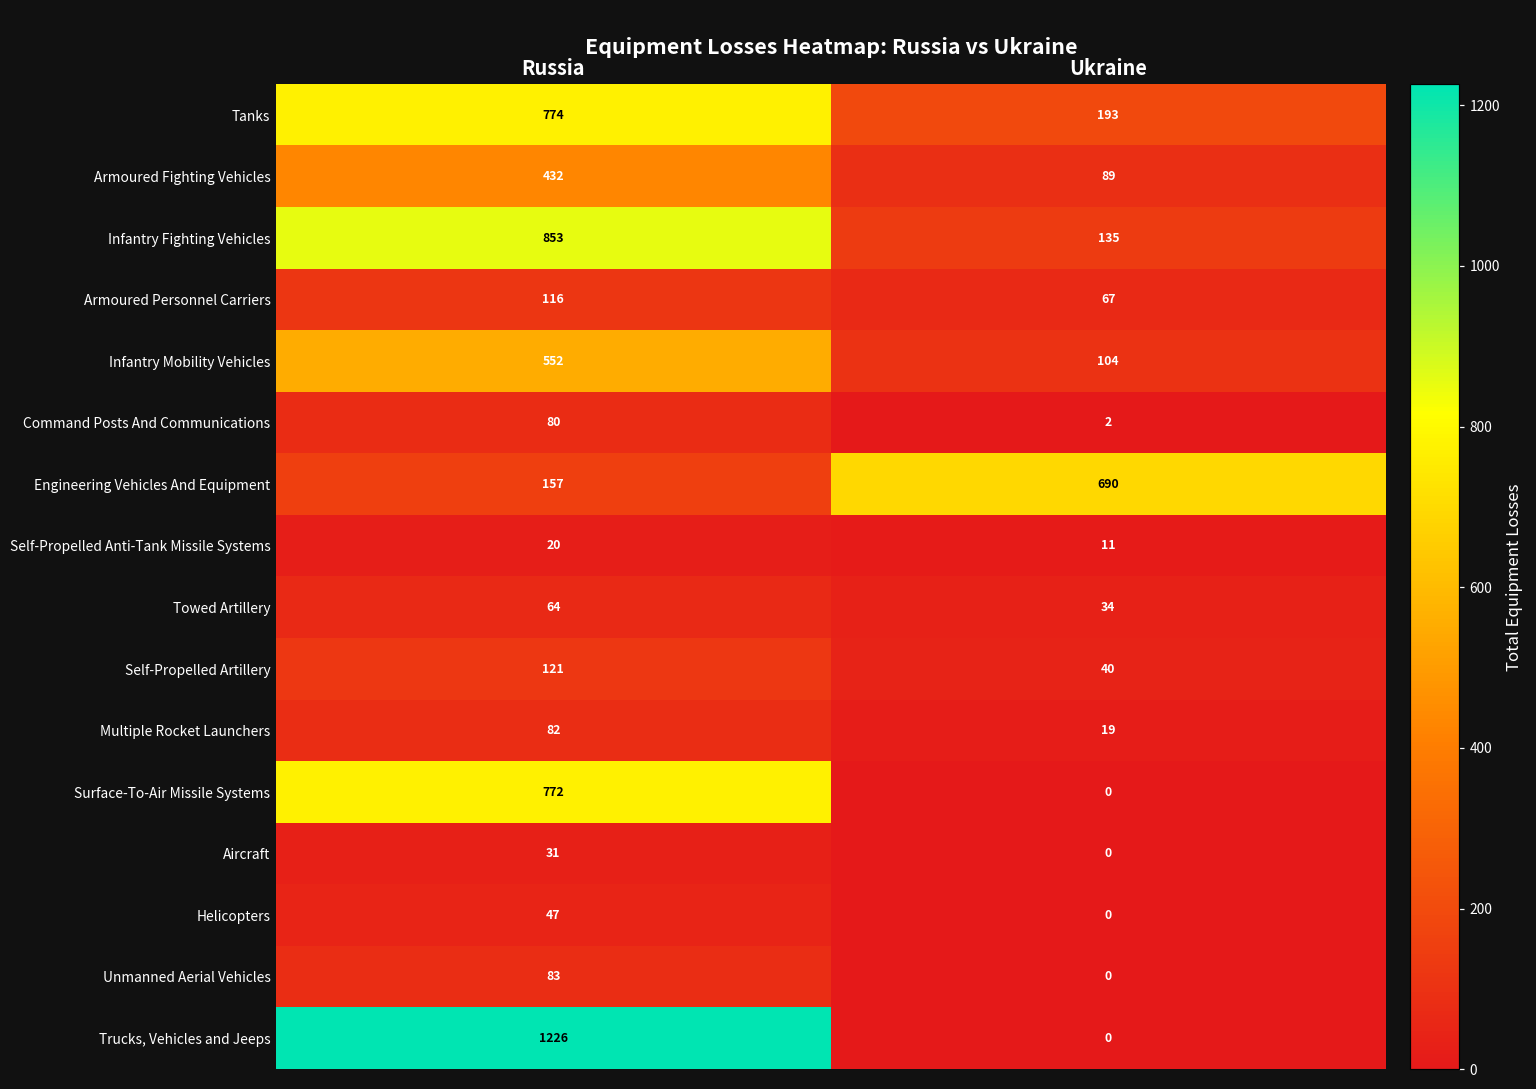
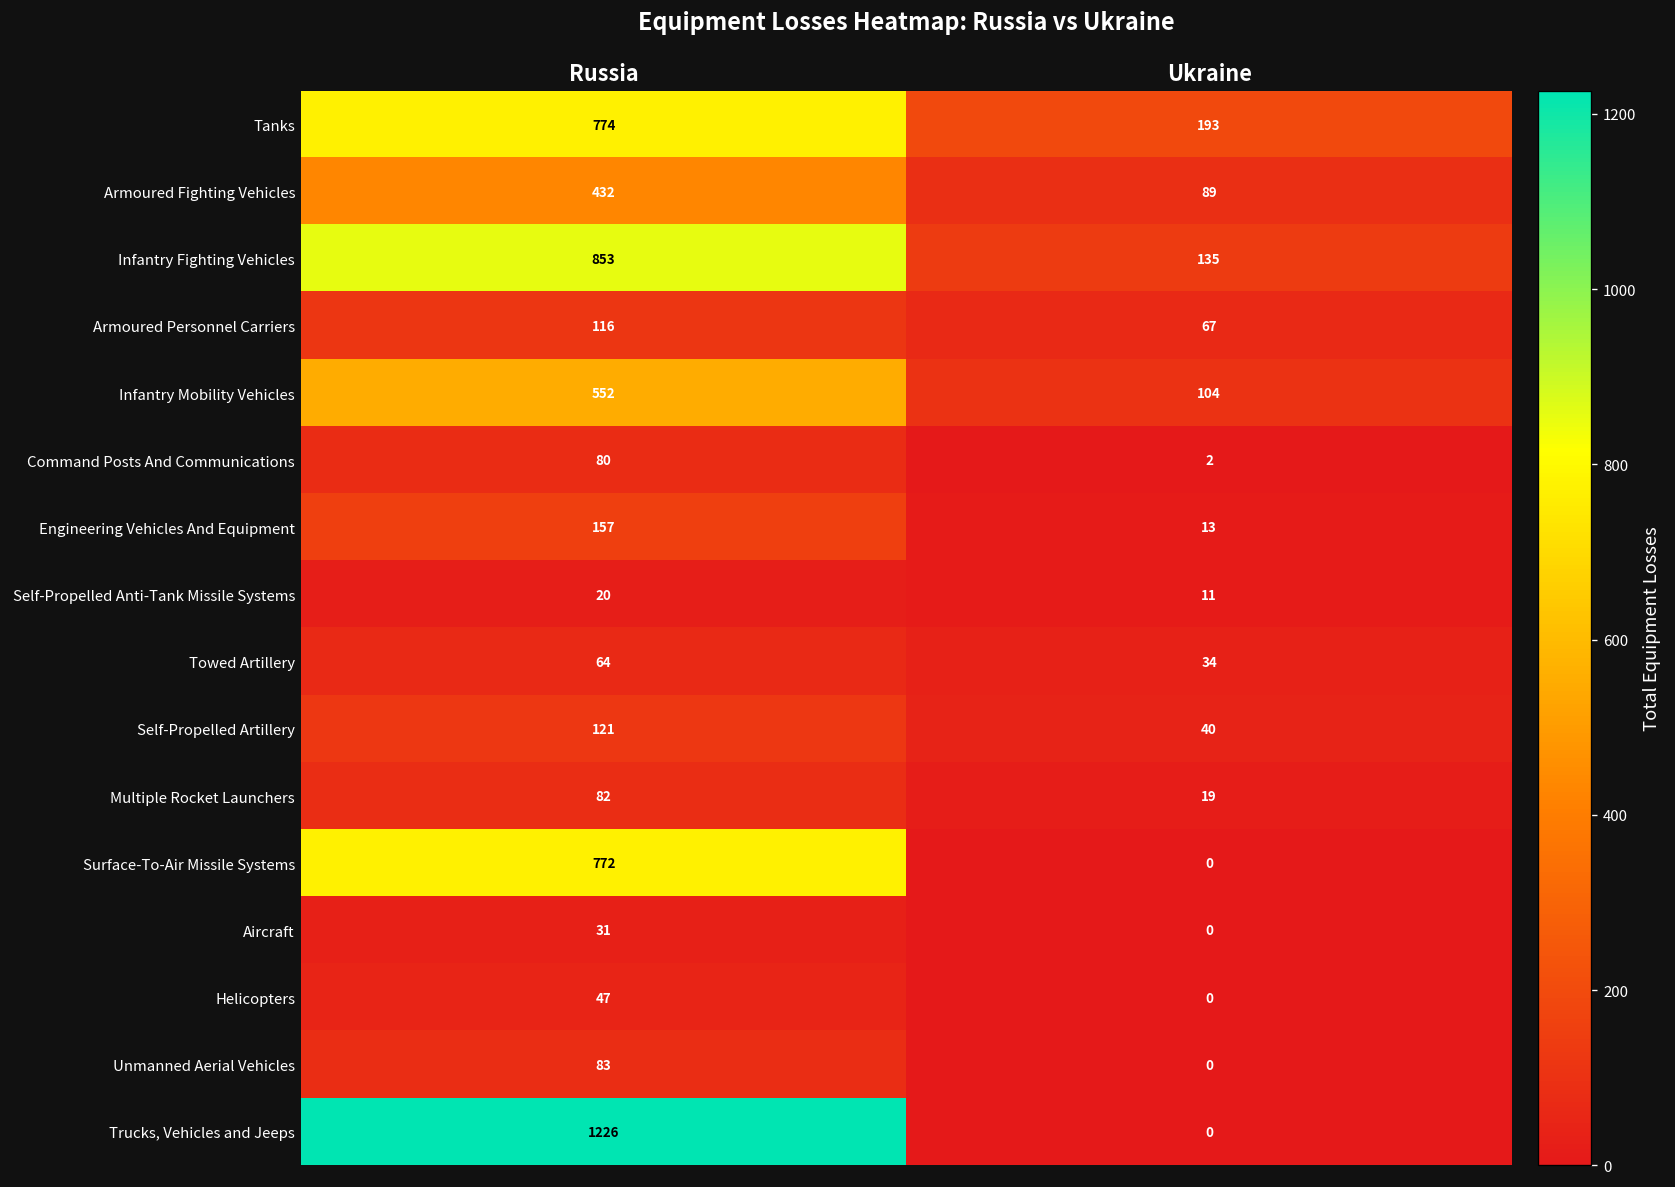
Engineering Vehicles And Equipment, Ukraine: 690 -> 13
